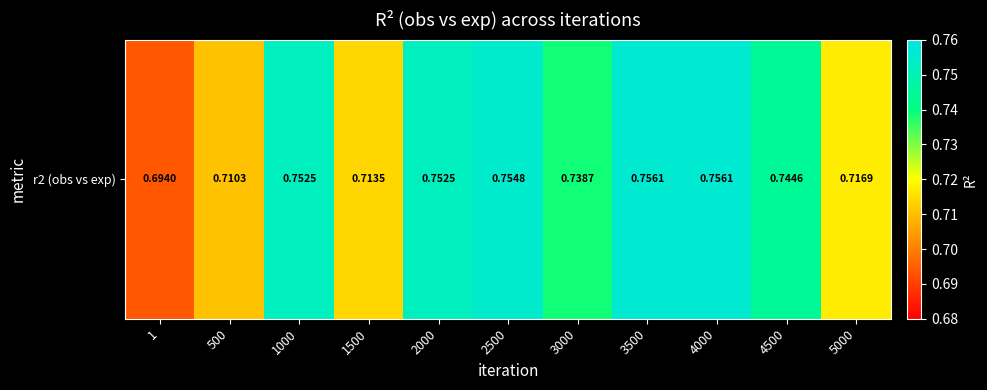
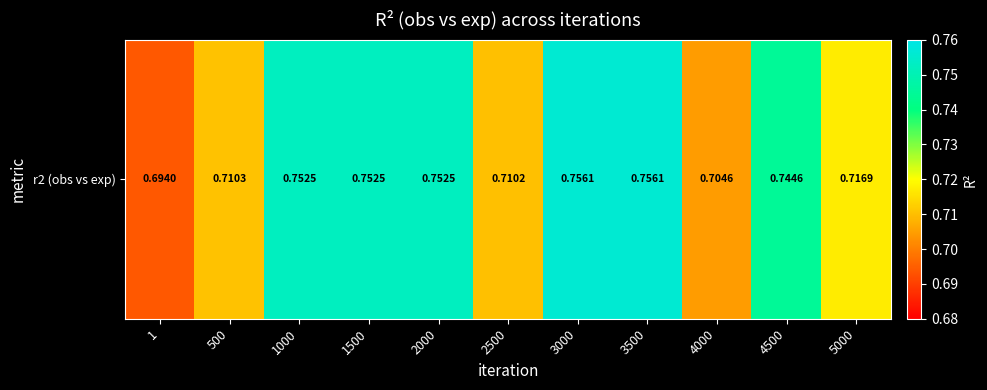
r2 (obs vs exp), 1500: 0.7135 -> 0.7525
r2 (obs vs exp), 2500: 0.7548 -> 0.7102
r2 (obs vs exp), 3000: 0.7387 -> 0.7561
r2 (obs vs exp), 4000: 0.7561 -> 0.7046
